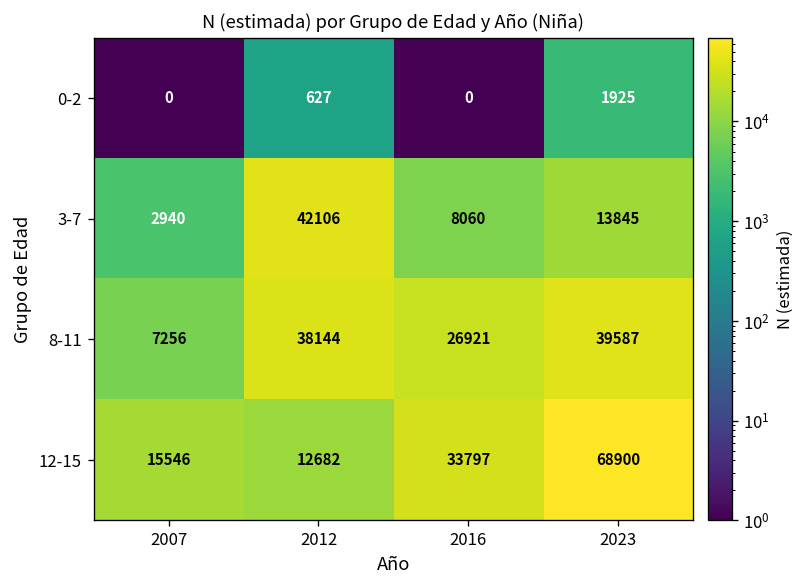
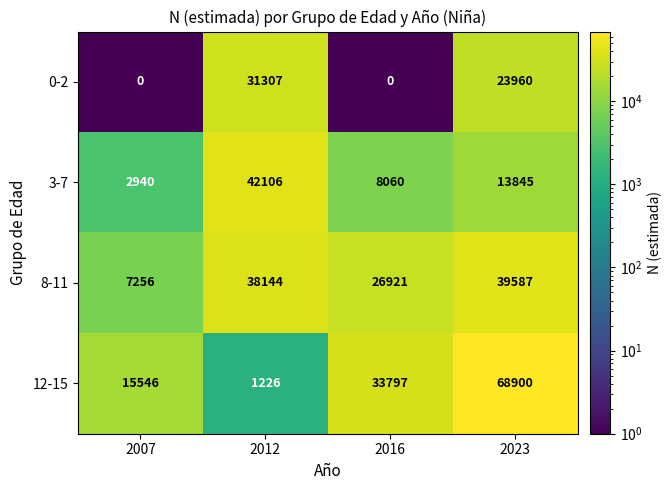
0-2, 2012: 627 -> 31307
0-2, 2023: 1925 -> 23960
12-15, 2012: 12682 -> 1226
